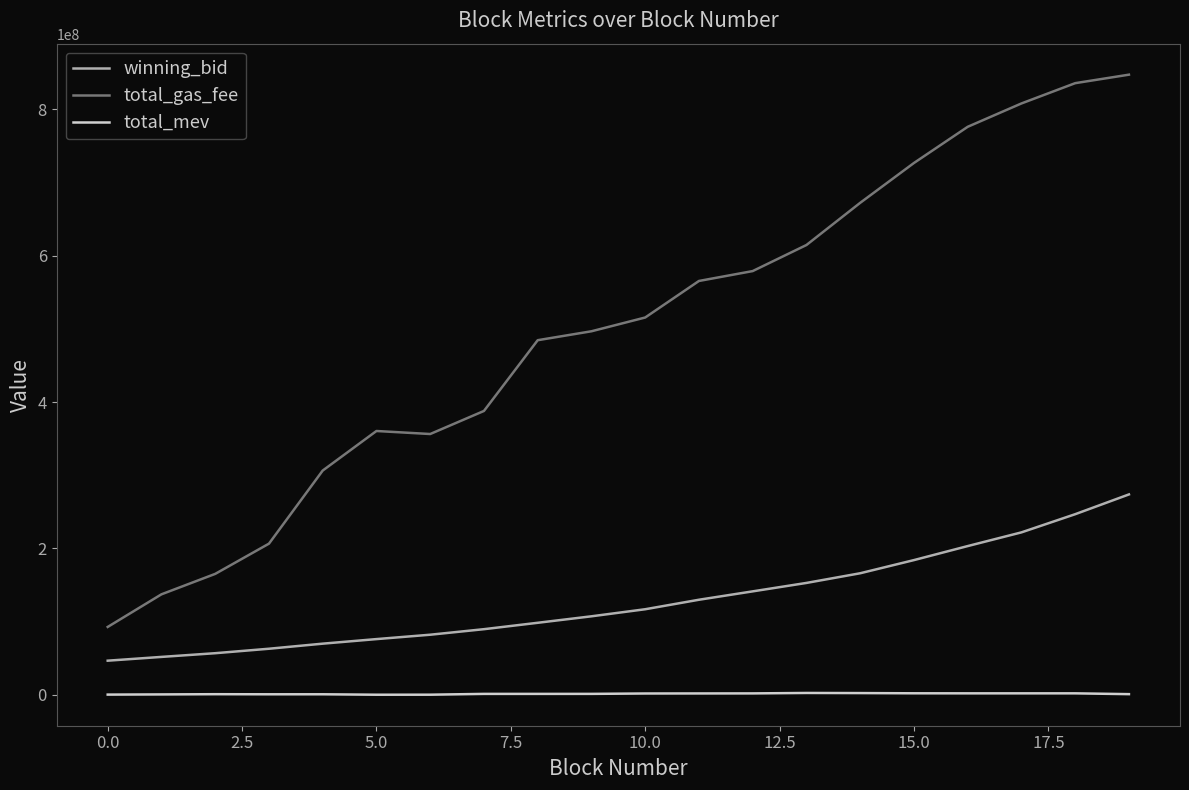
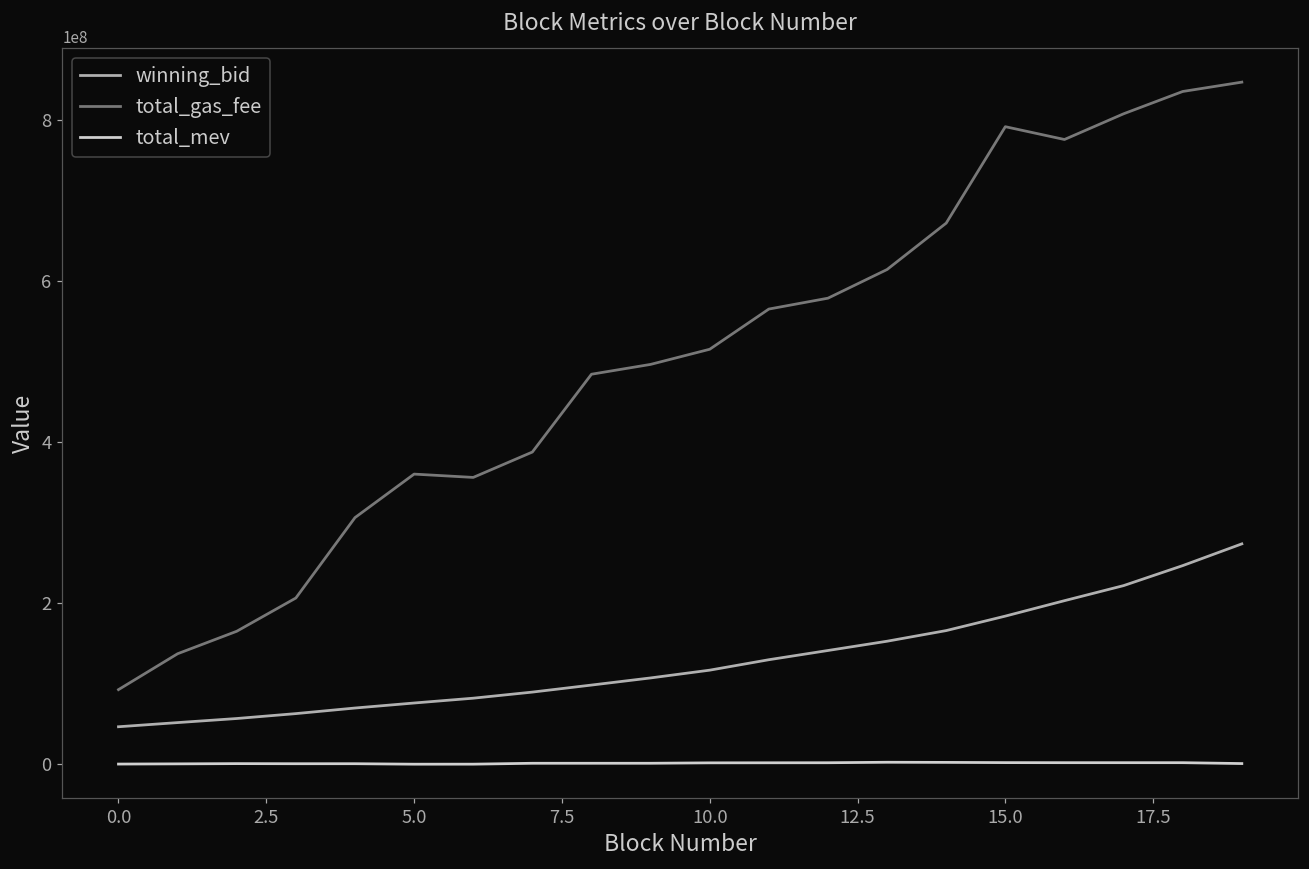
total_gas_fee, 15.0: 730000000 -> 790000000
